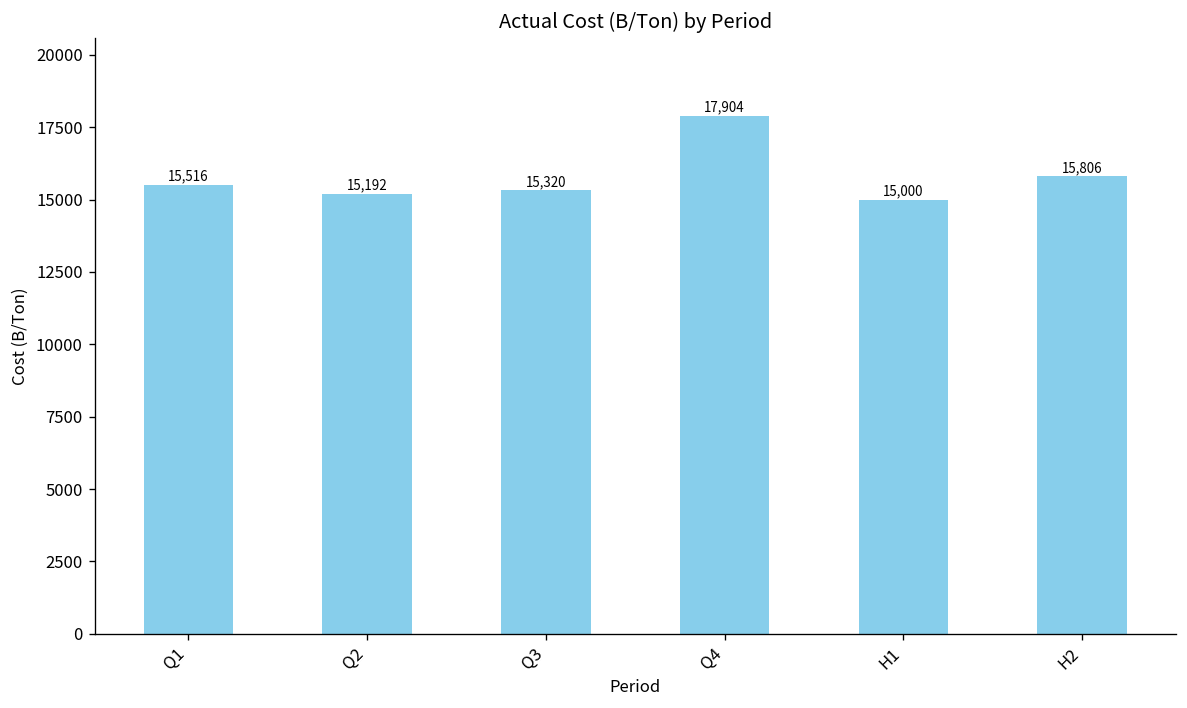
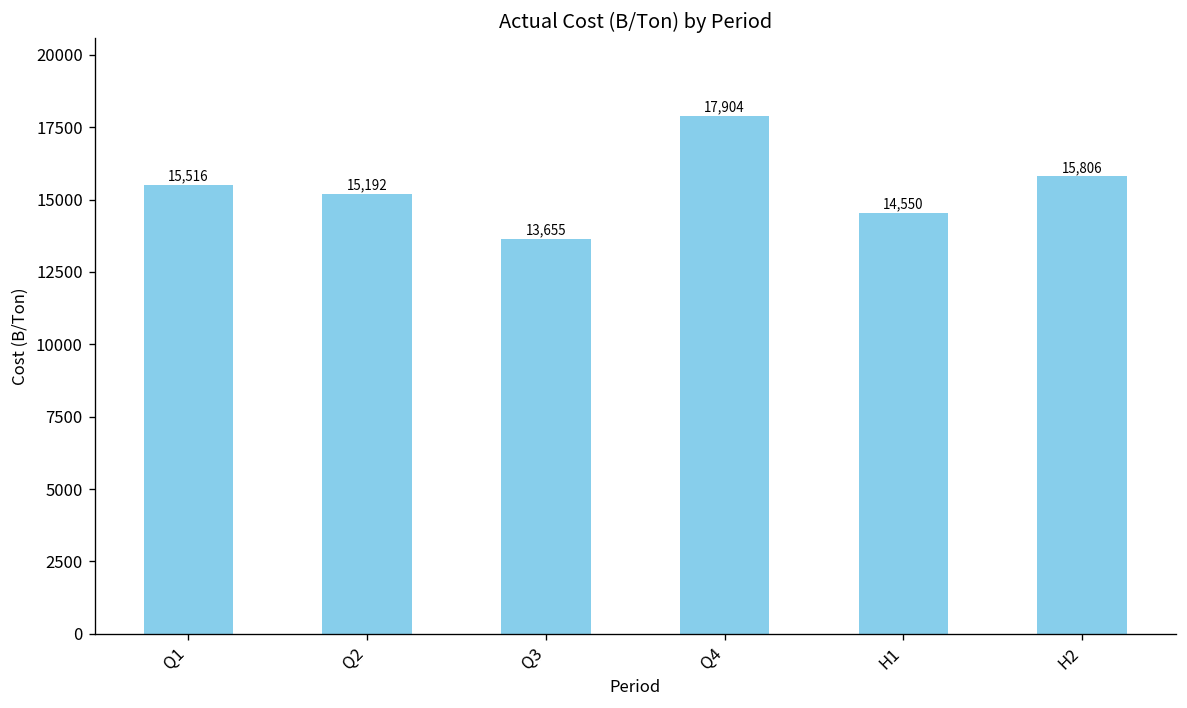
Q3: 15,320 -> 13,655
H1: 15,000 -> 14,550
